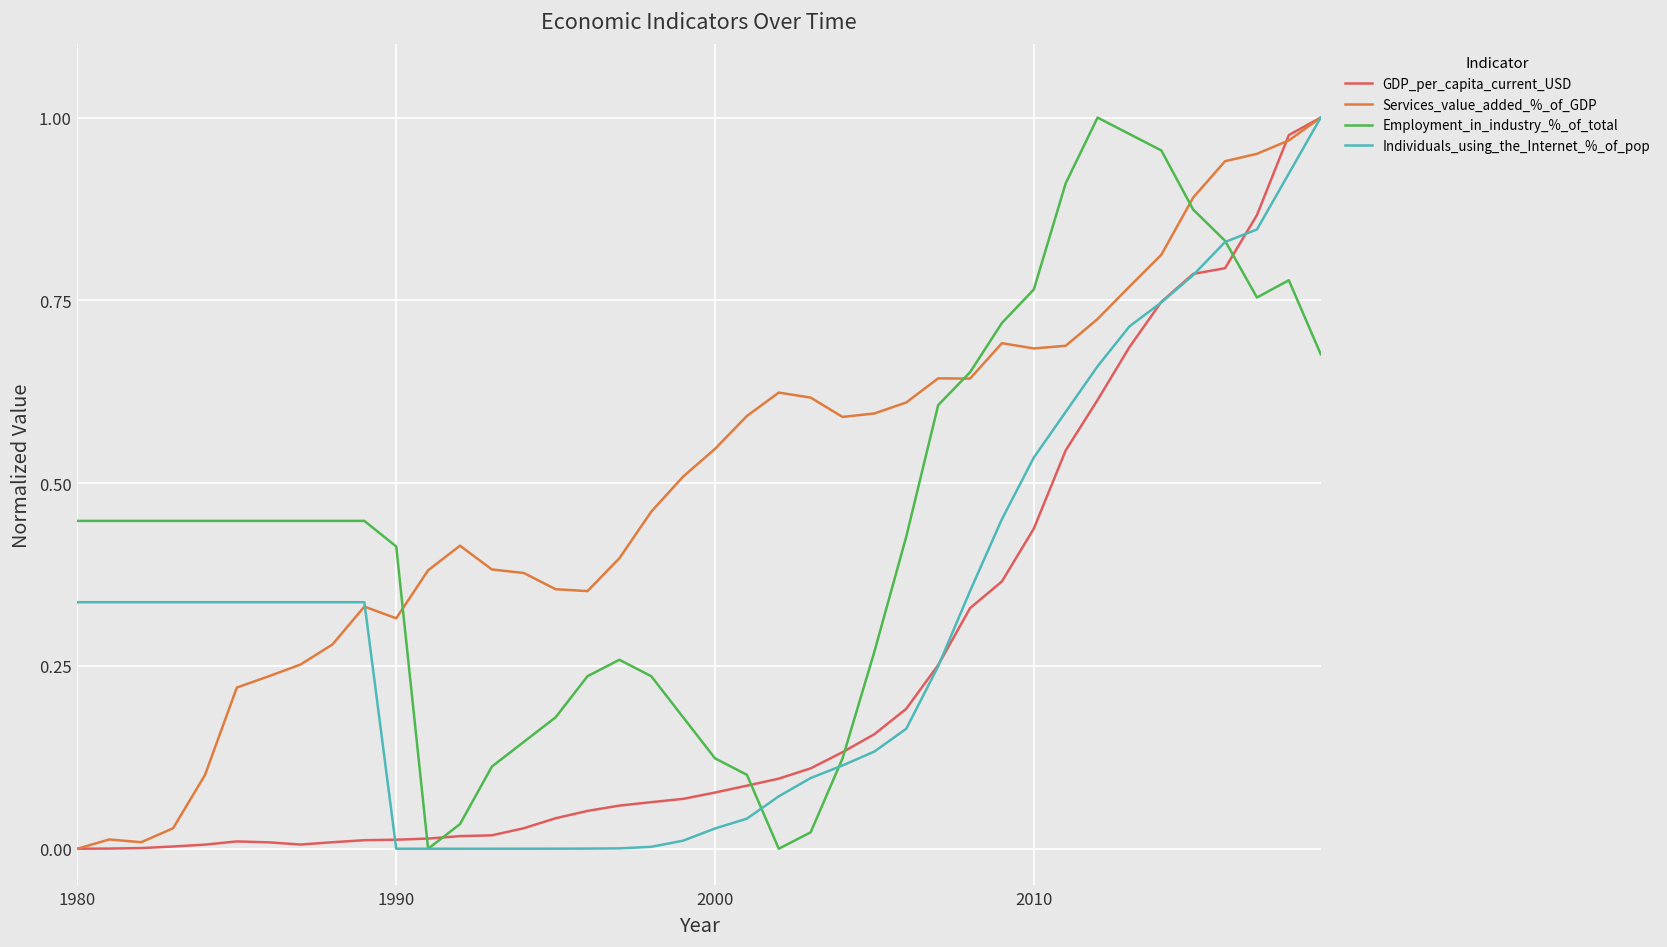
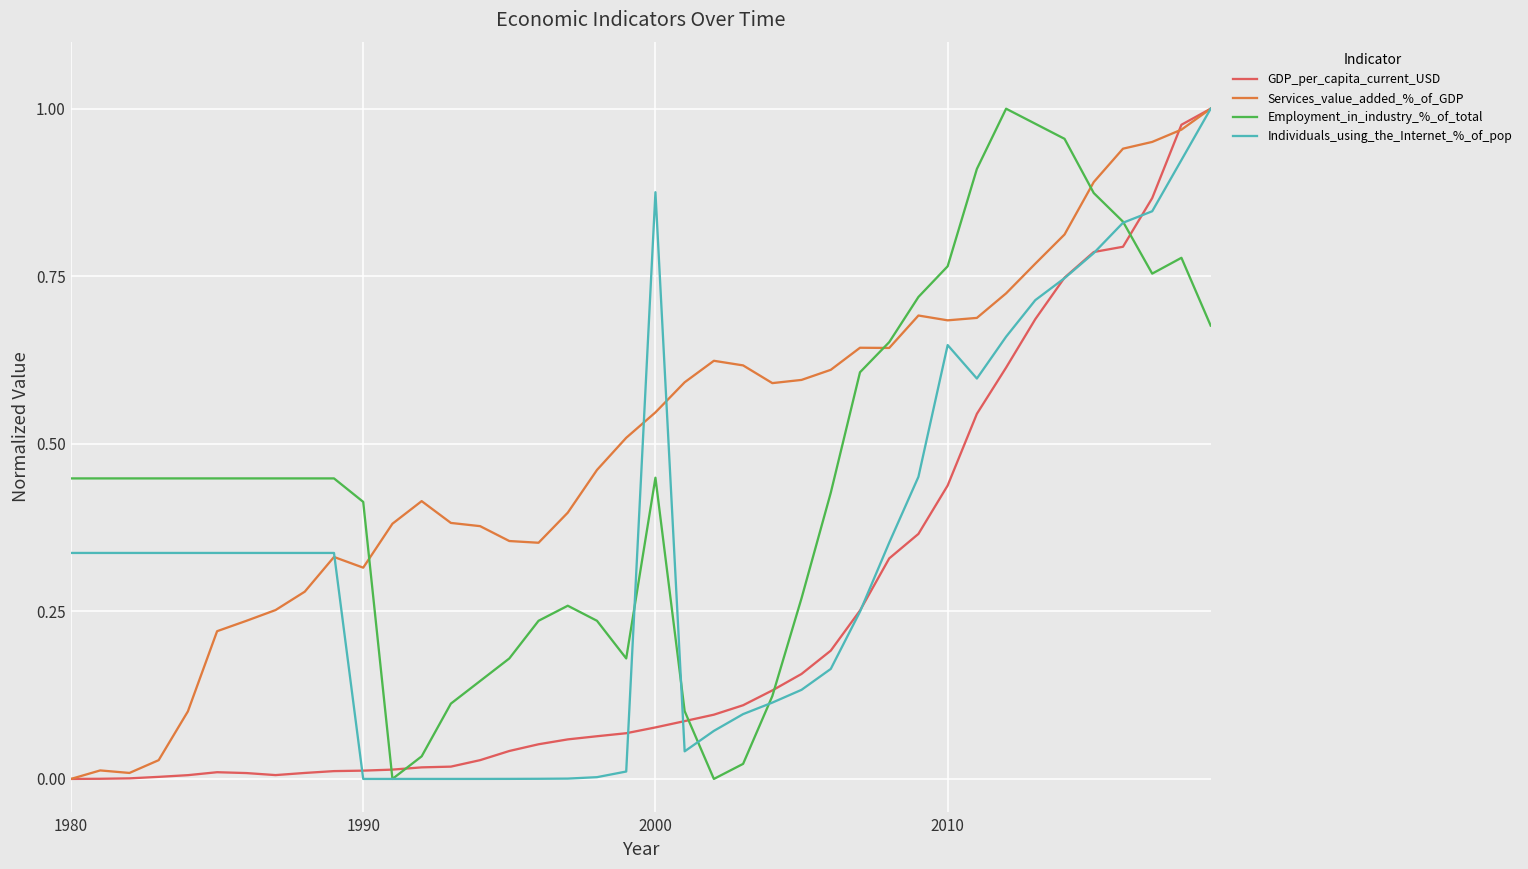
Employment_in_industry_%_of_total, 2000: 0.12 -> 0.45
Individuals_using_the_Internet_%_of_pop, 2000: 0.03 -> 0.88
Individuals_using_the_Internet_%_of_pop, 2010: 0.54 -> 0.65
